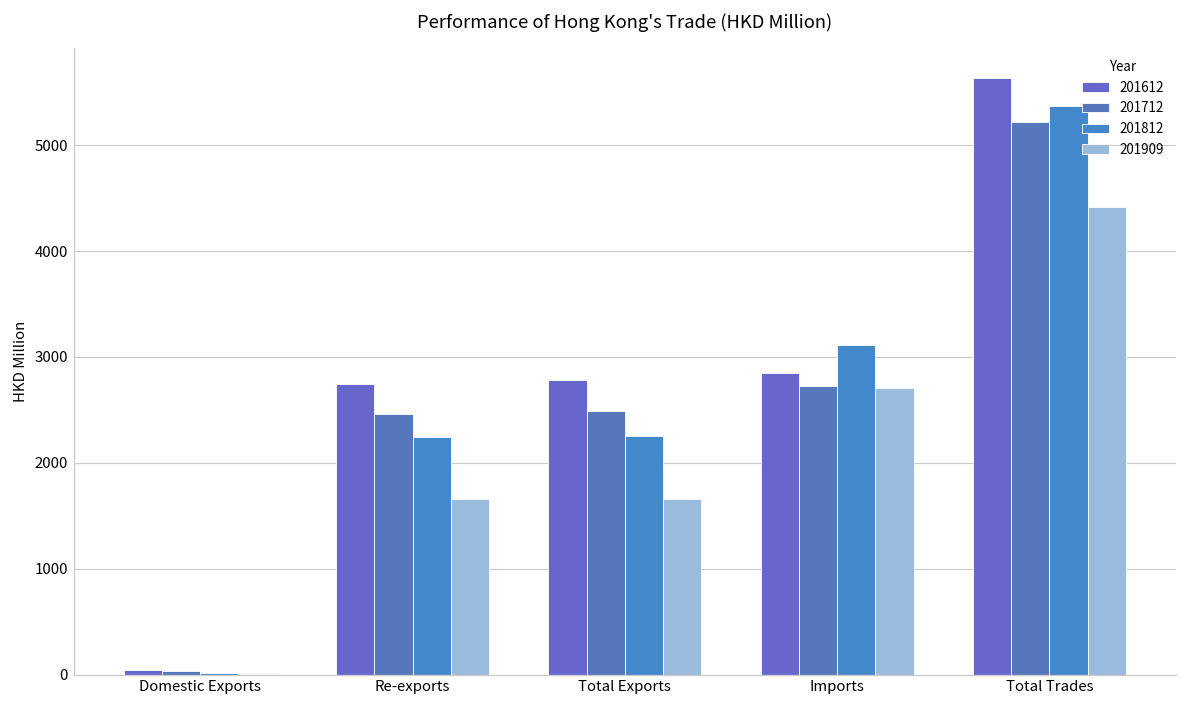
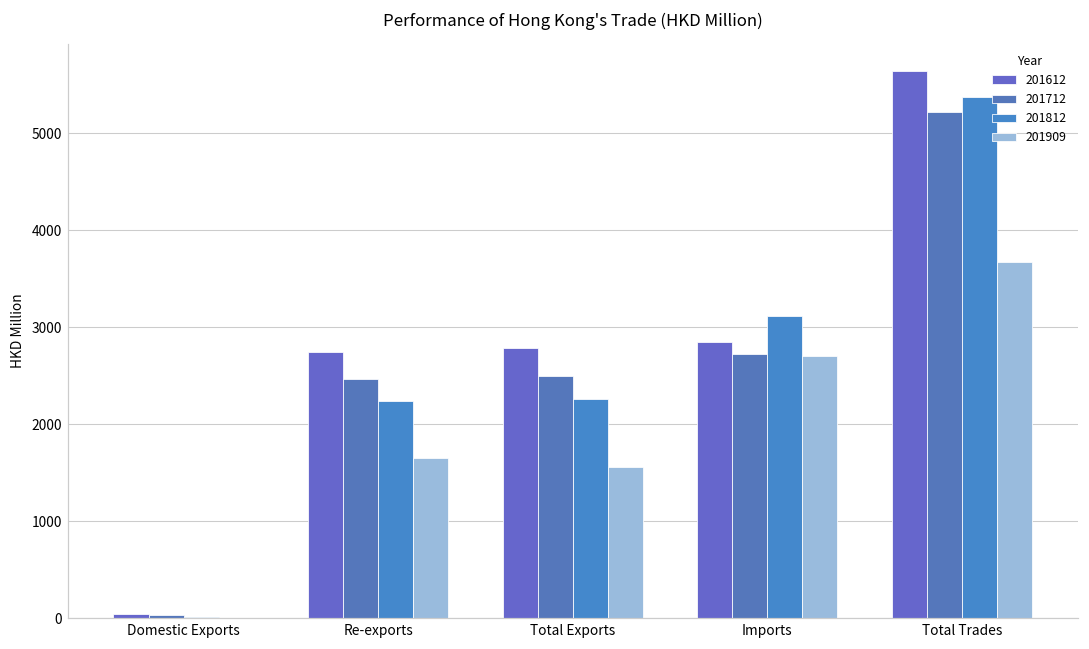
201909, Total Exports: 1700 -> 1600
201909, Total Trades: 4400 -> 3700
